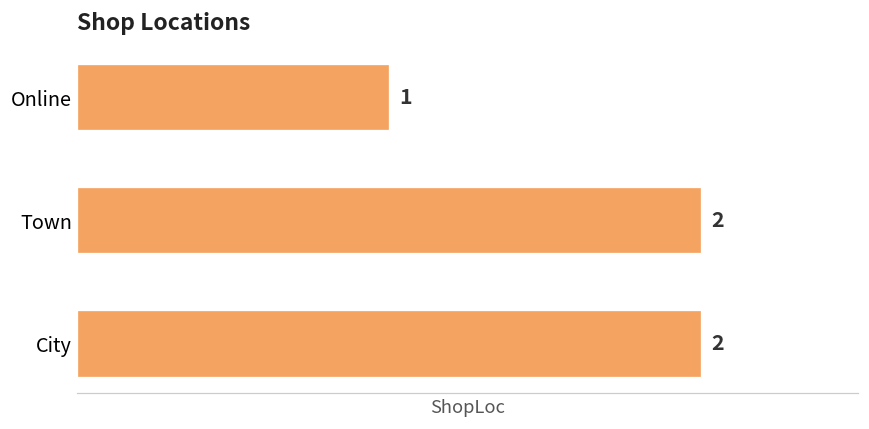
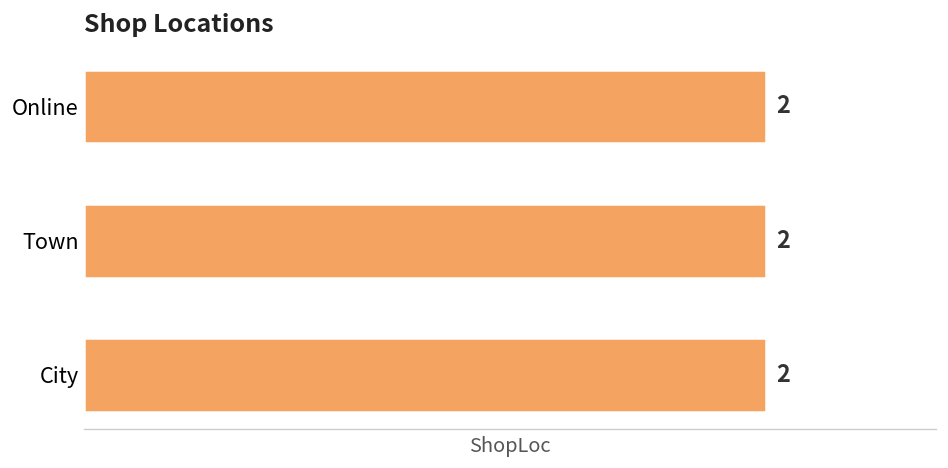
Online: 1 -> 2
